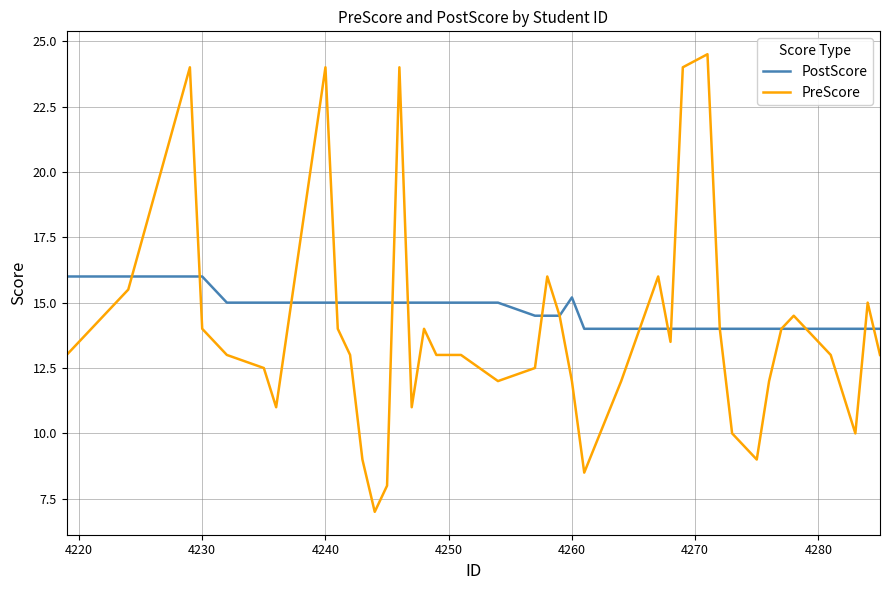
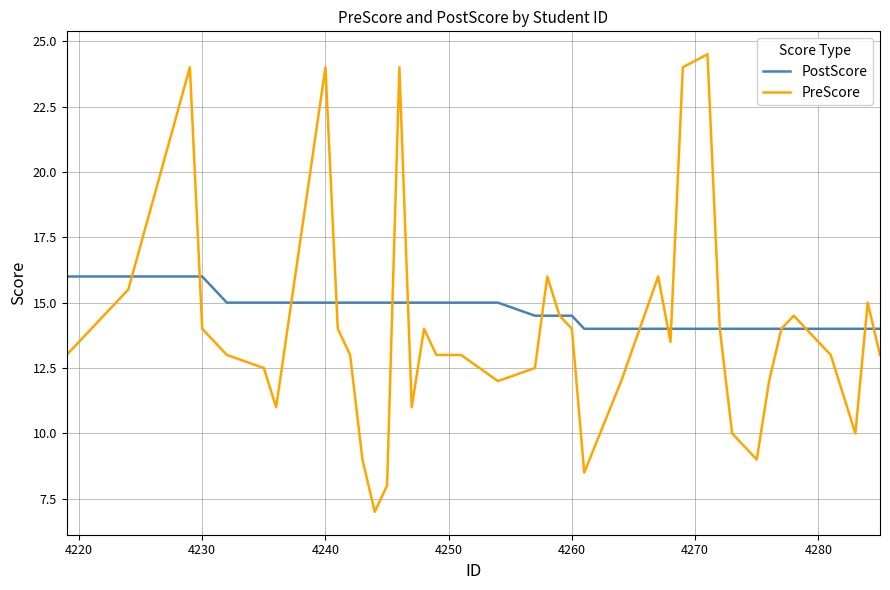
PostScore, 4260: 15.2 -> 14.5
PreScore, 4260: 12 -> 14
